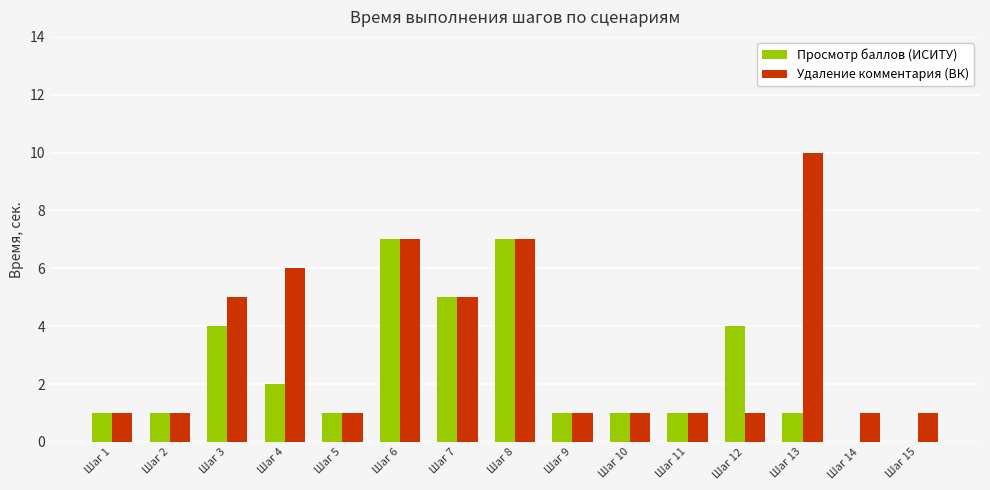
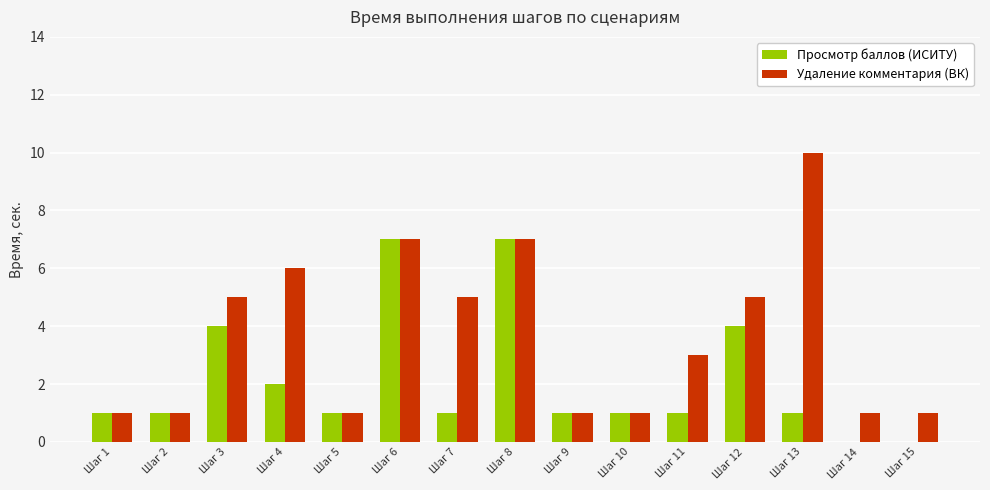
Просмотр баллов (ИСИТУ), Шаг 7: 5 -> 1
Удаление комментария (ВК), Шаг 11: 1 -> 3
Удаление комментария (ВК), Шаг 12: 1 -> 5
